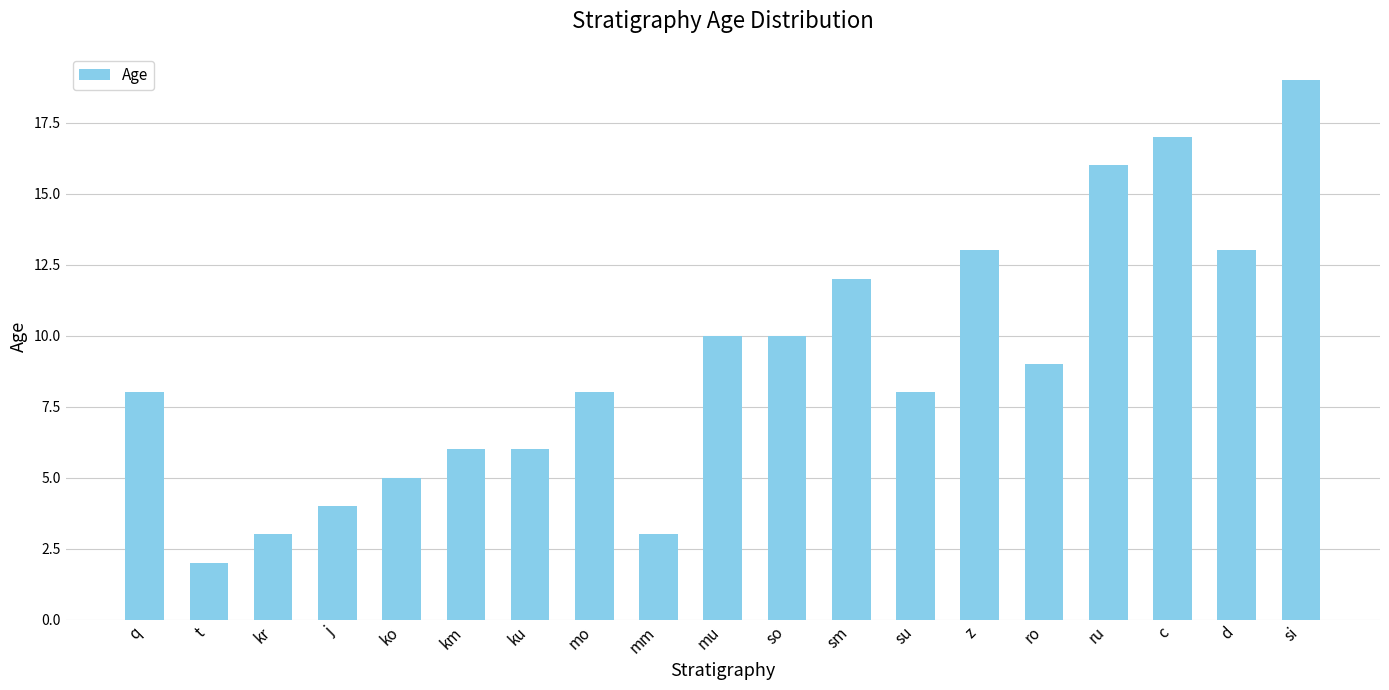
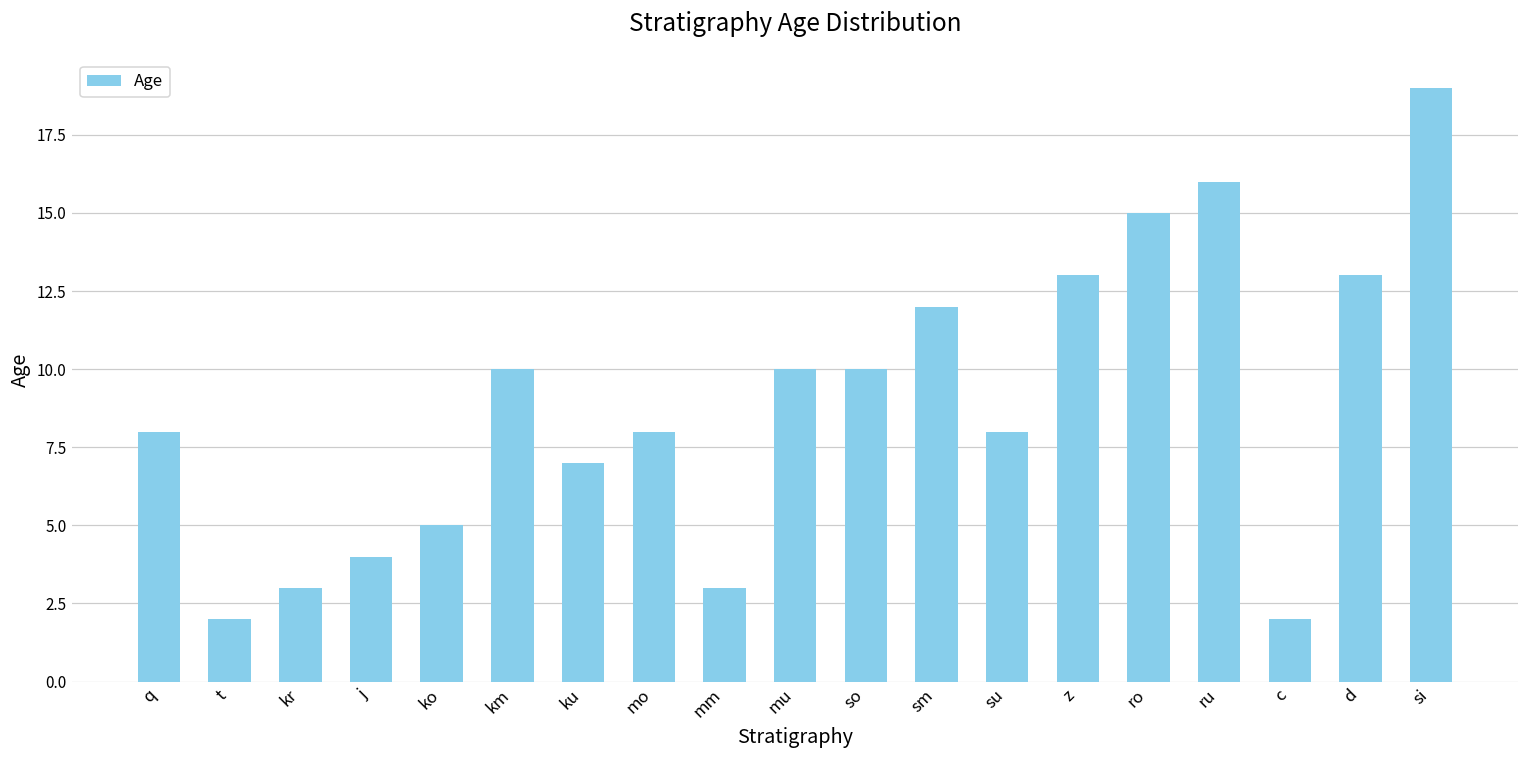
km: 6 -> 10
ku: 6 -> 7
ro: 9 -> 15
c: 17 -> 2
